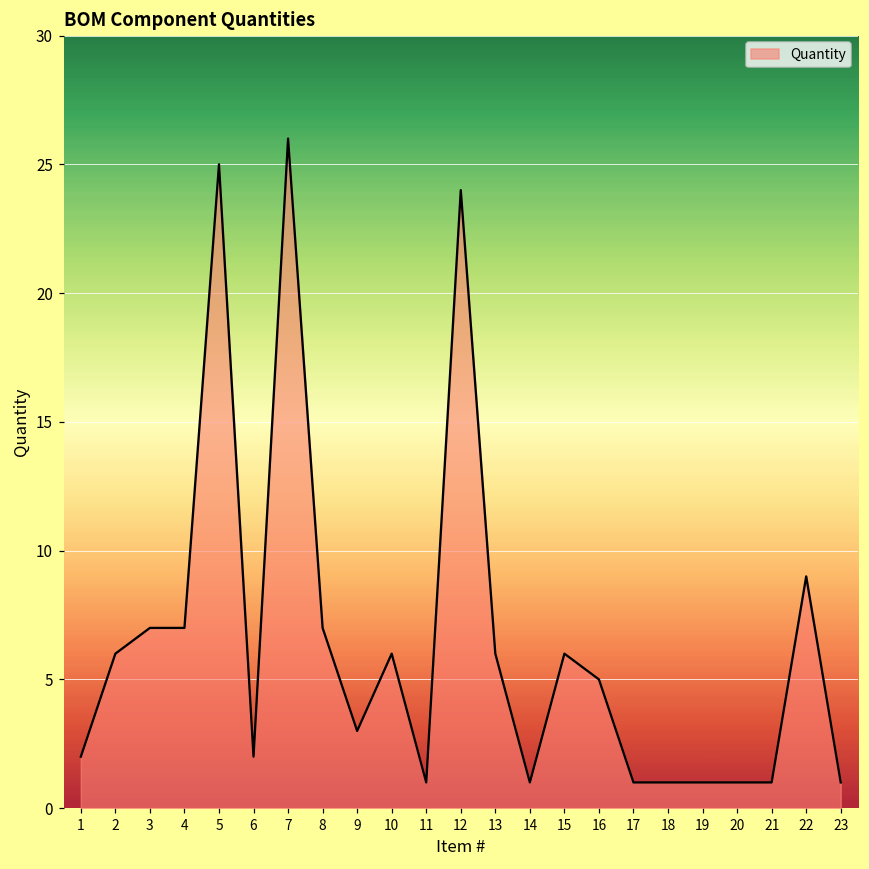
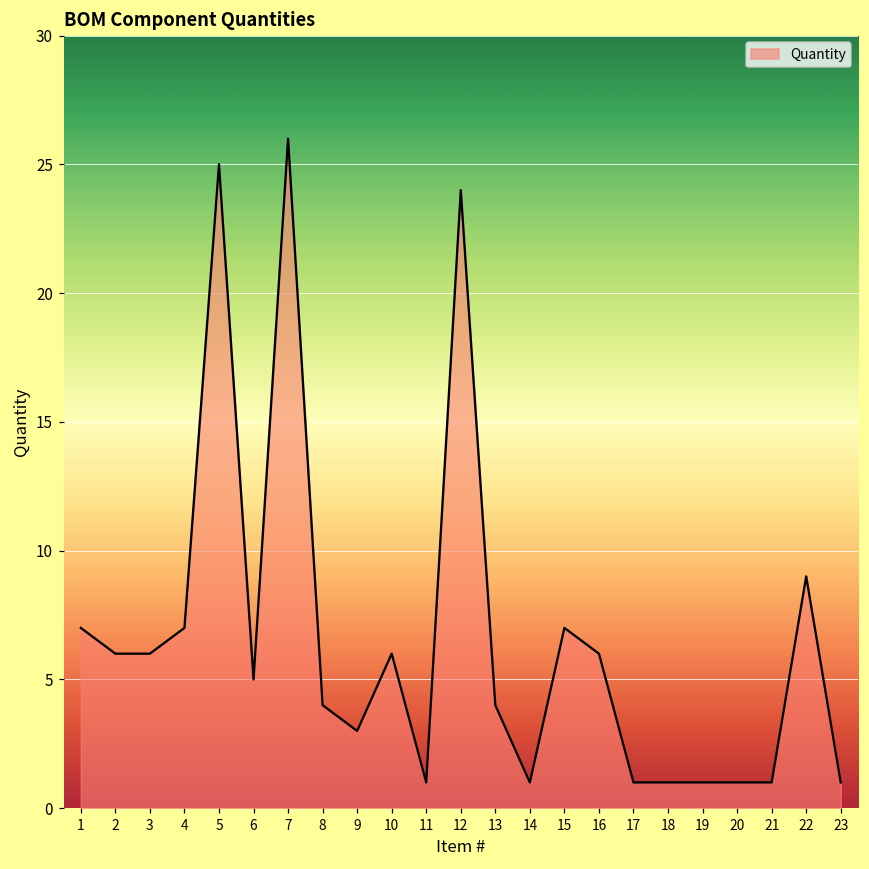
1: 2 -> 7
3: 7 -> 6
6: 2 -> 5
8: 7 -> 4
13: 6 -> 4
15: 6 -> 7
16: 5 -> 6
